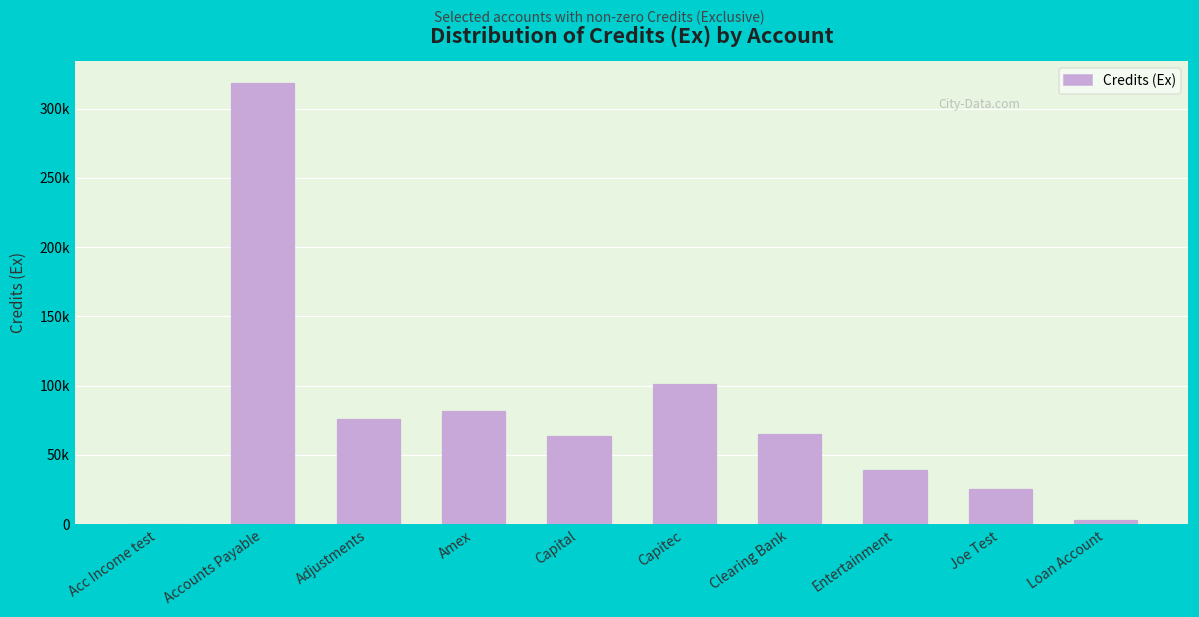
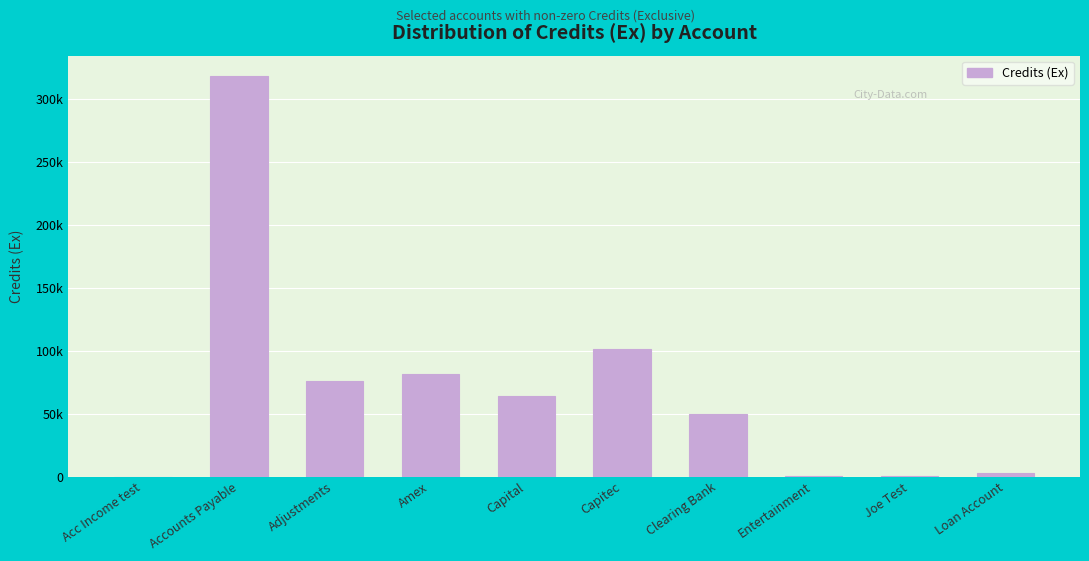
Clearing Bank: 65000 -> 50000
Entertainment: 39000 -> 0
Joe Test: 25000 -> 0
